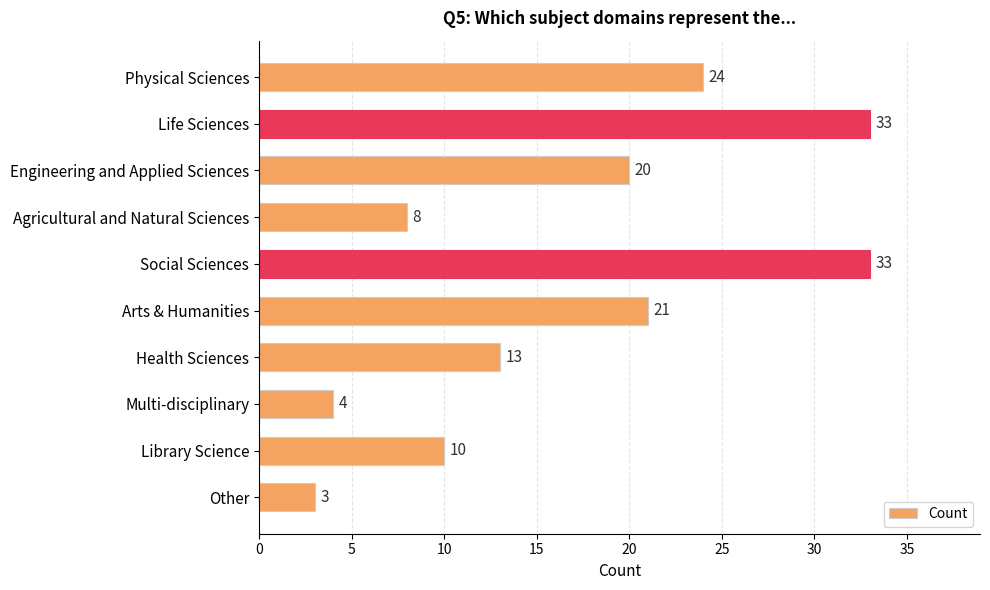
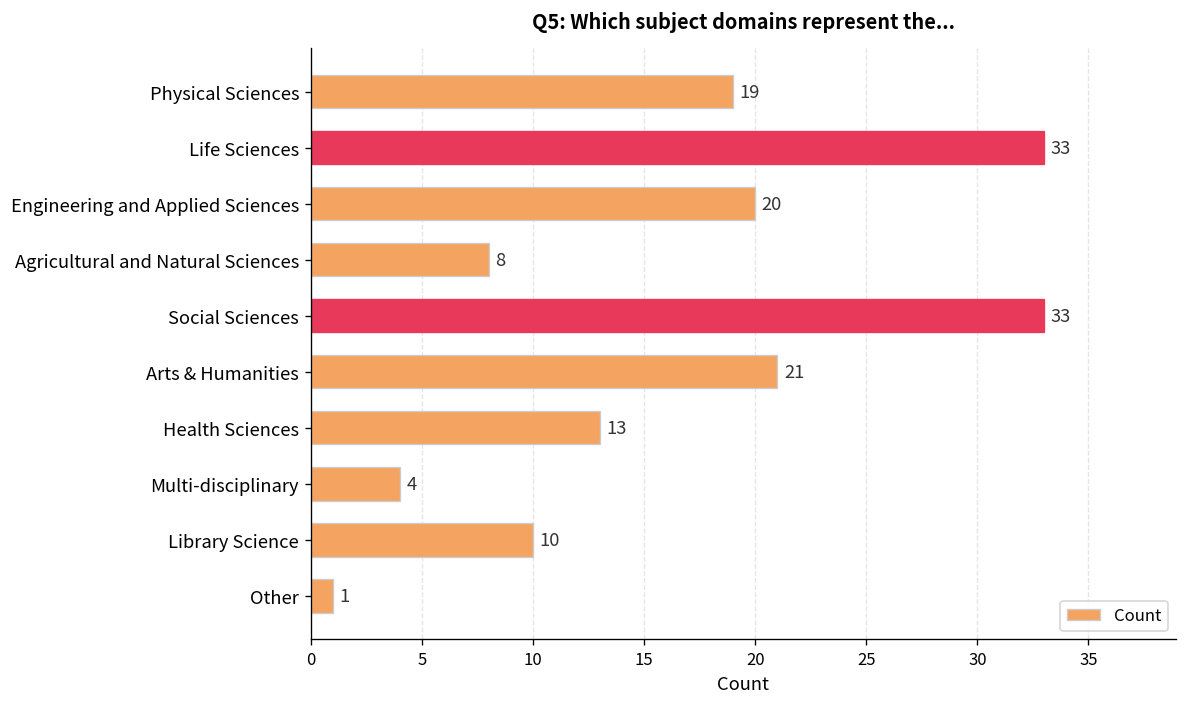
Physical Sciences: 24 -> 19
Other: 3 -> 1
